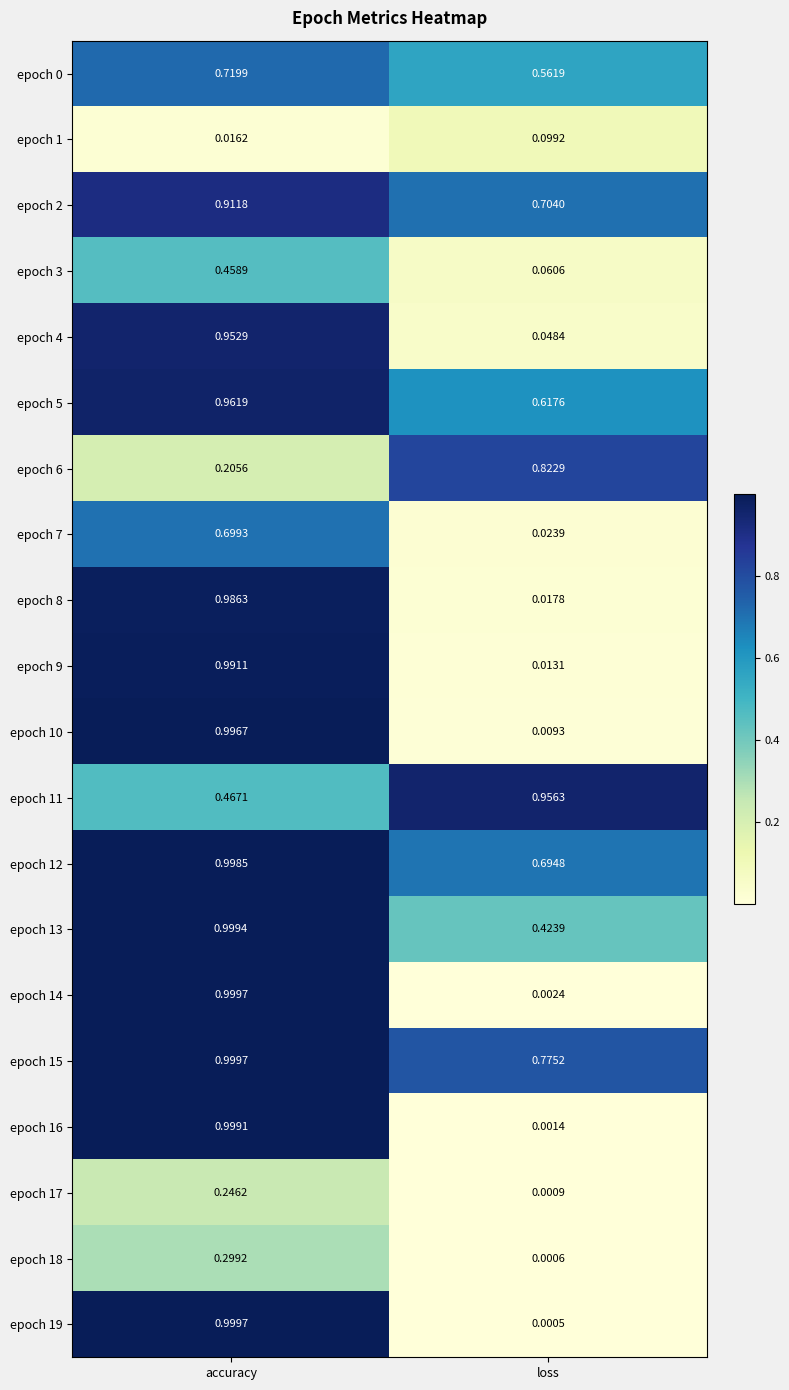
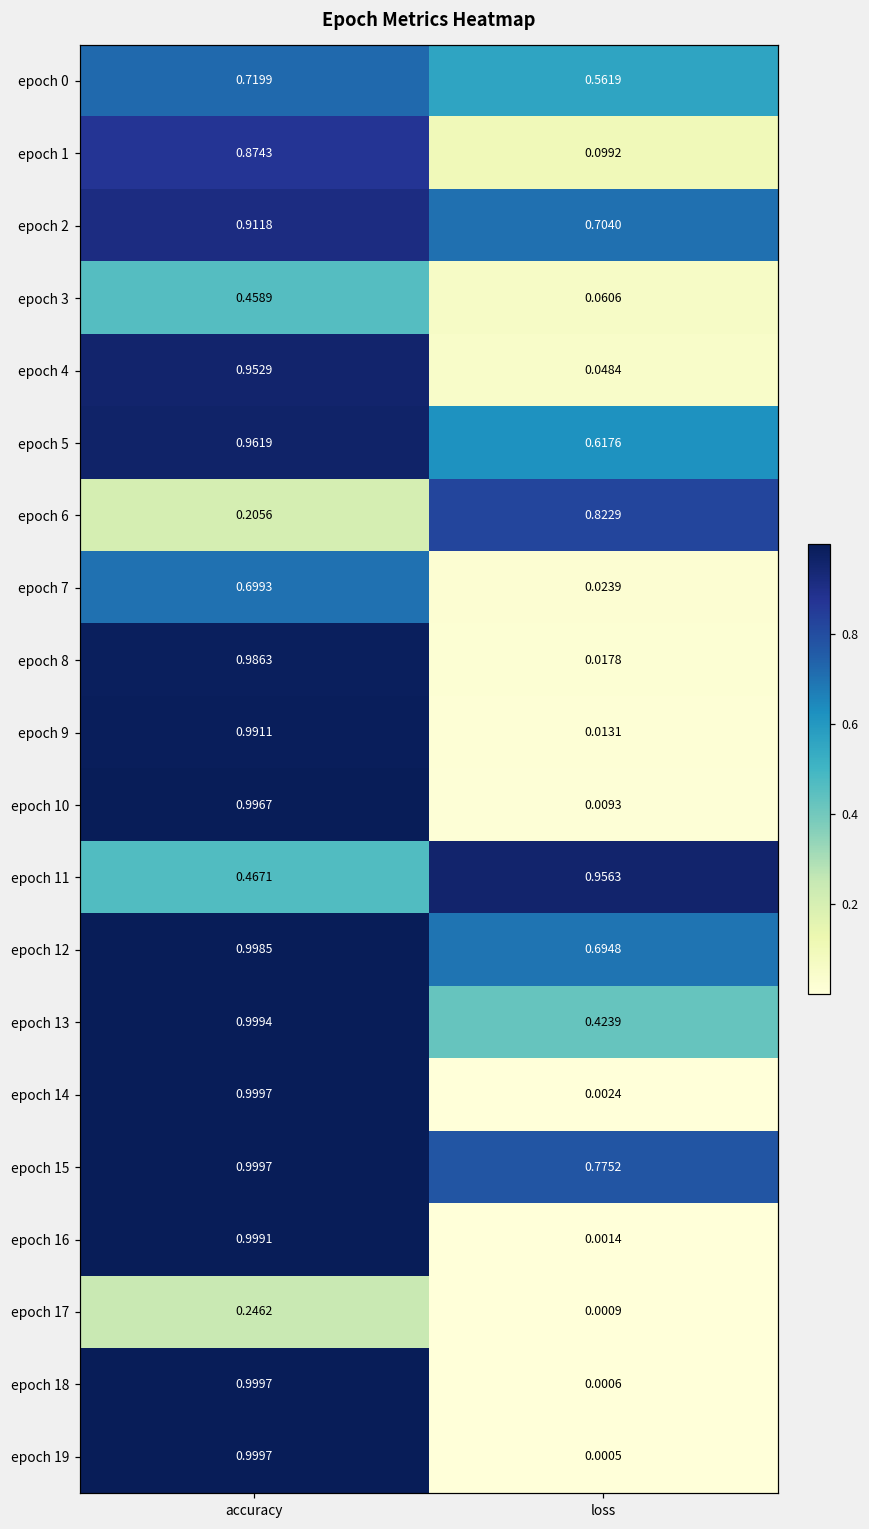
epoch 1, accuracy: 0.0162 -> 0.8743
epoch 18, accuracy: 0.2992 -> 0.9997
